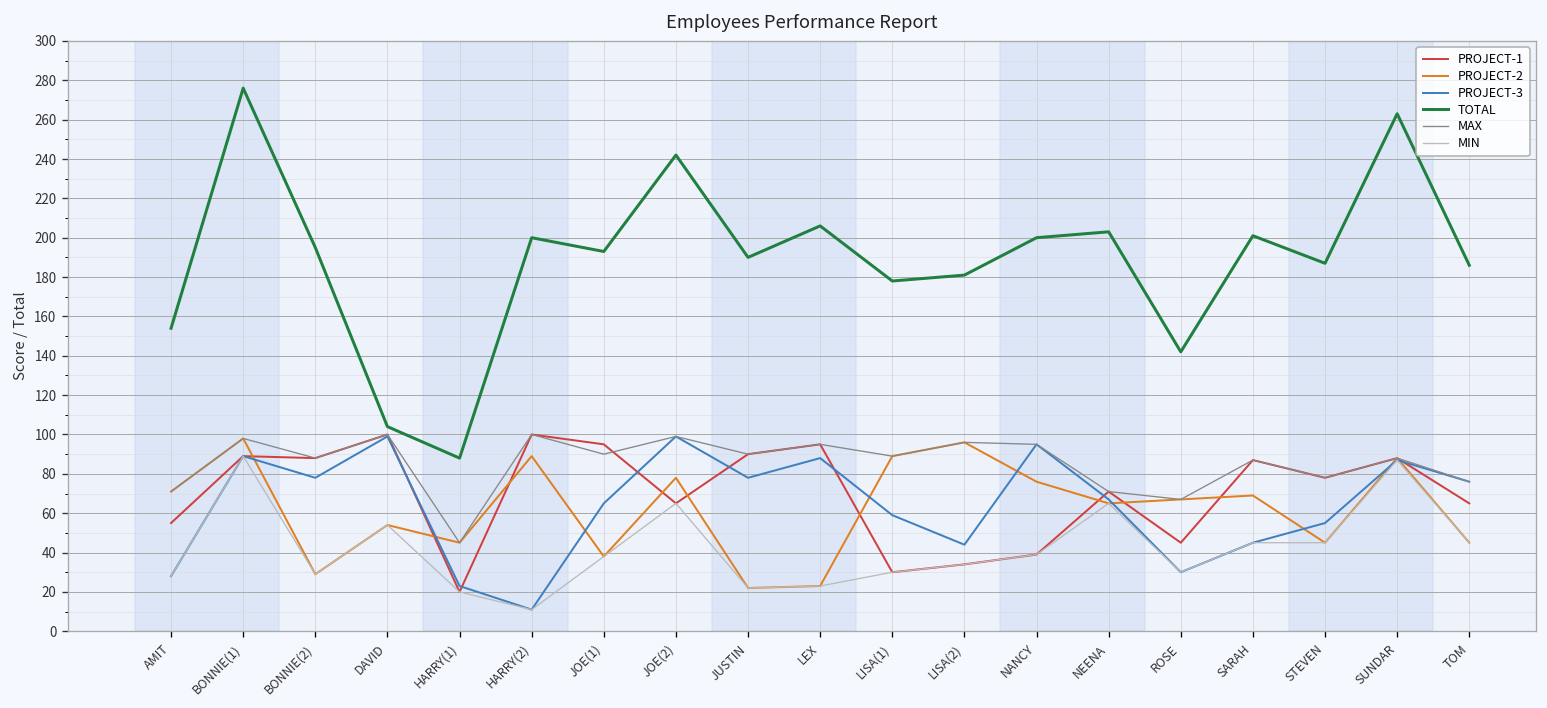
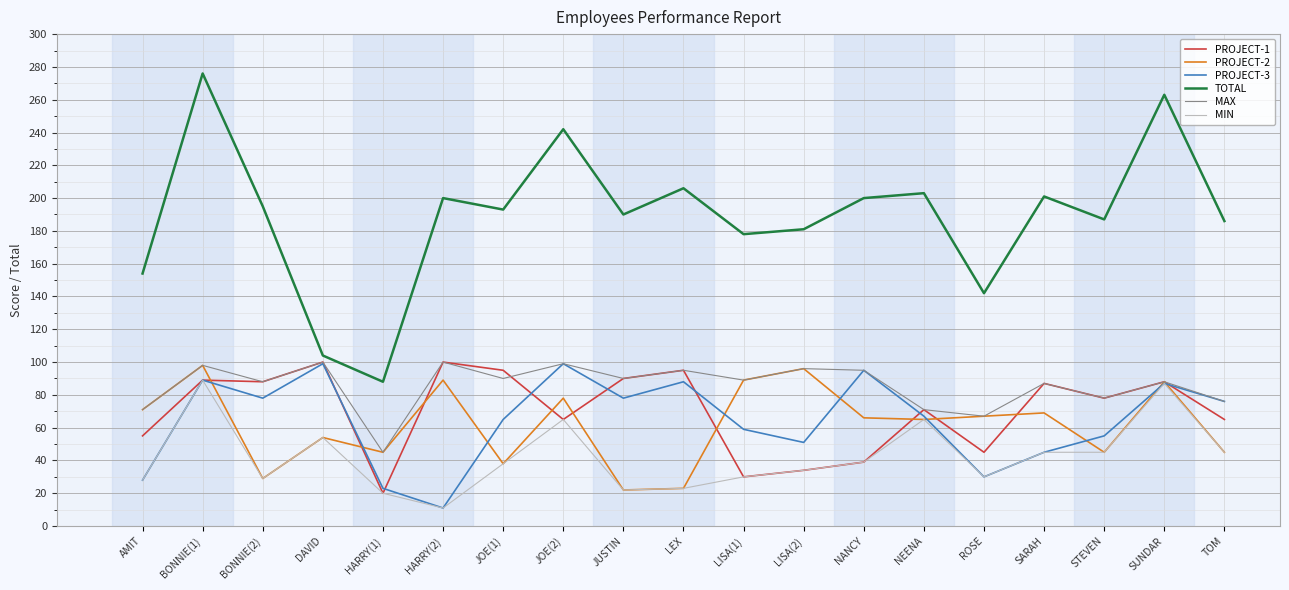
PROJECT-3, LISA(2): 44 -> 51
PROJECT-2, NANCY: 76 -> 66
